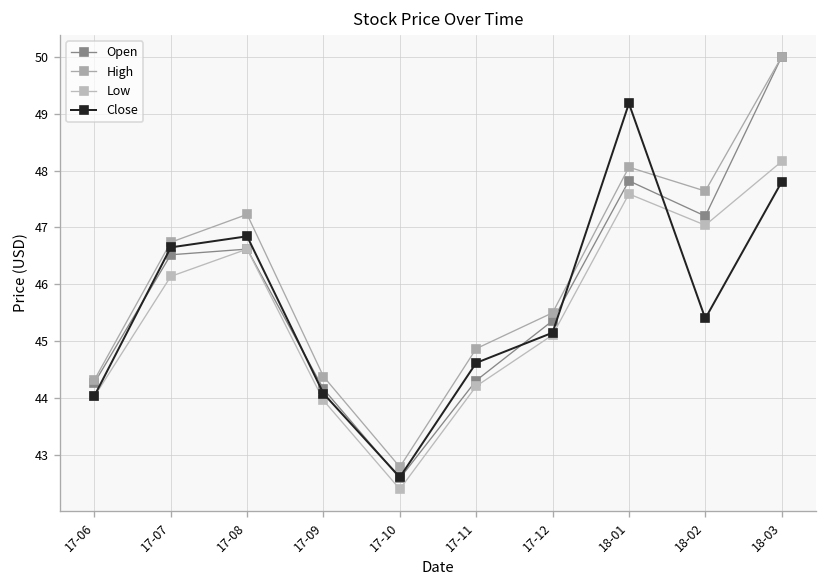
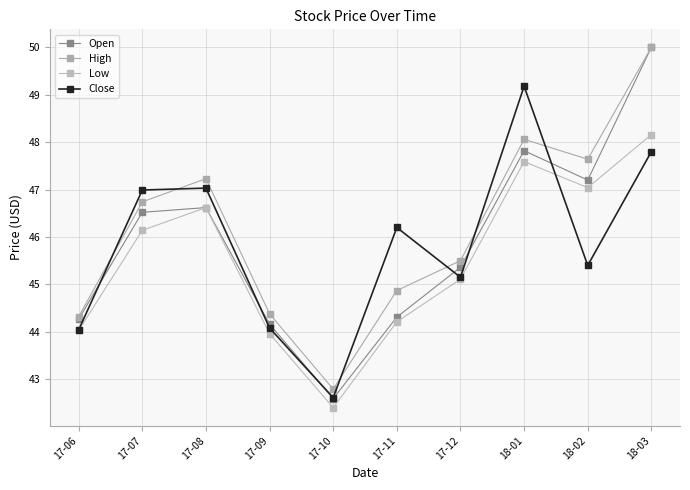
Close, 17-07: 46.7 -> 47.0
Close, 17-08: 46.8 -> 47.0
Close, 17-11: 44.6 -> 46.2
